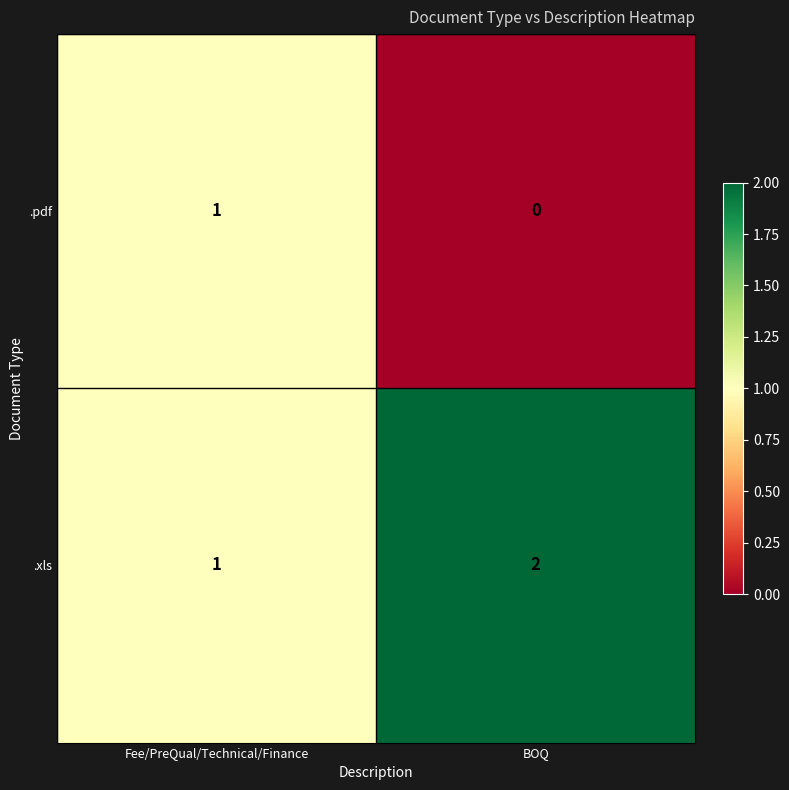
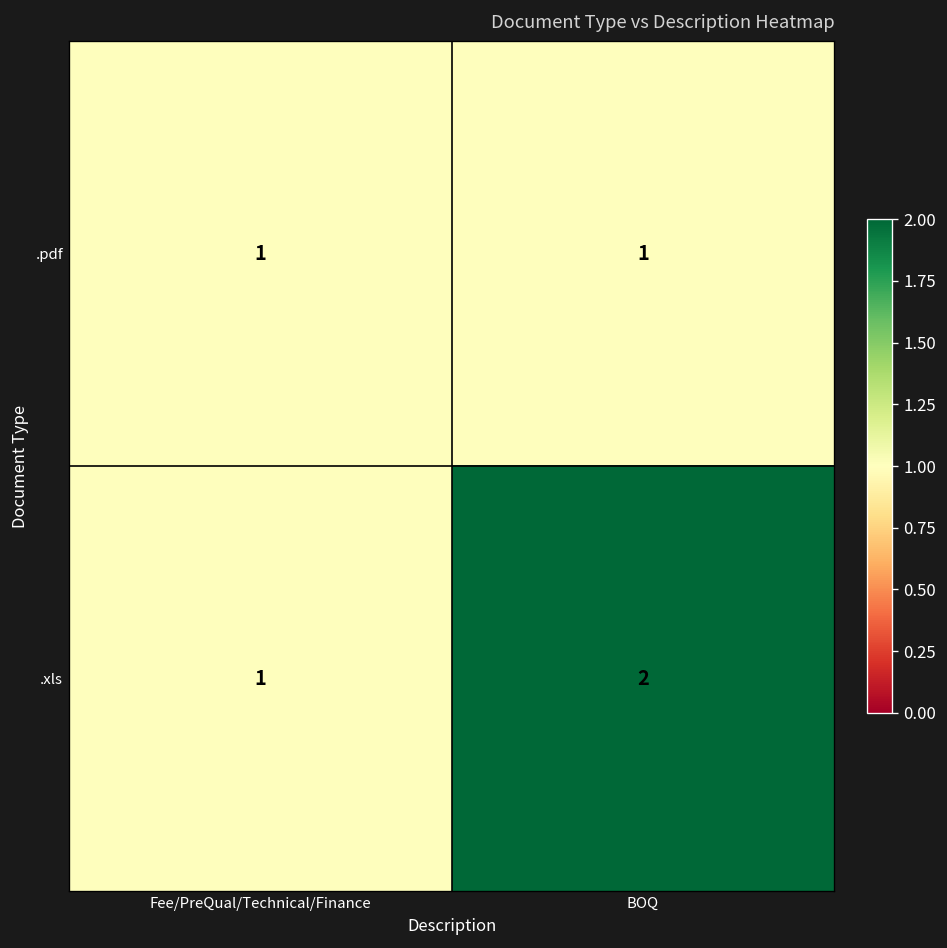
.pdf, BOQ: 0 -> 1
